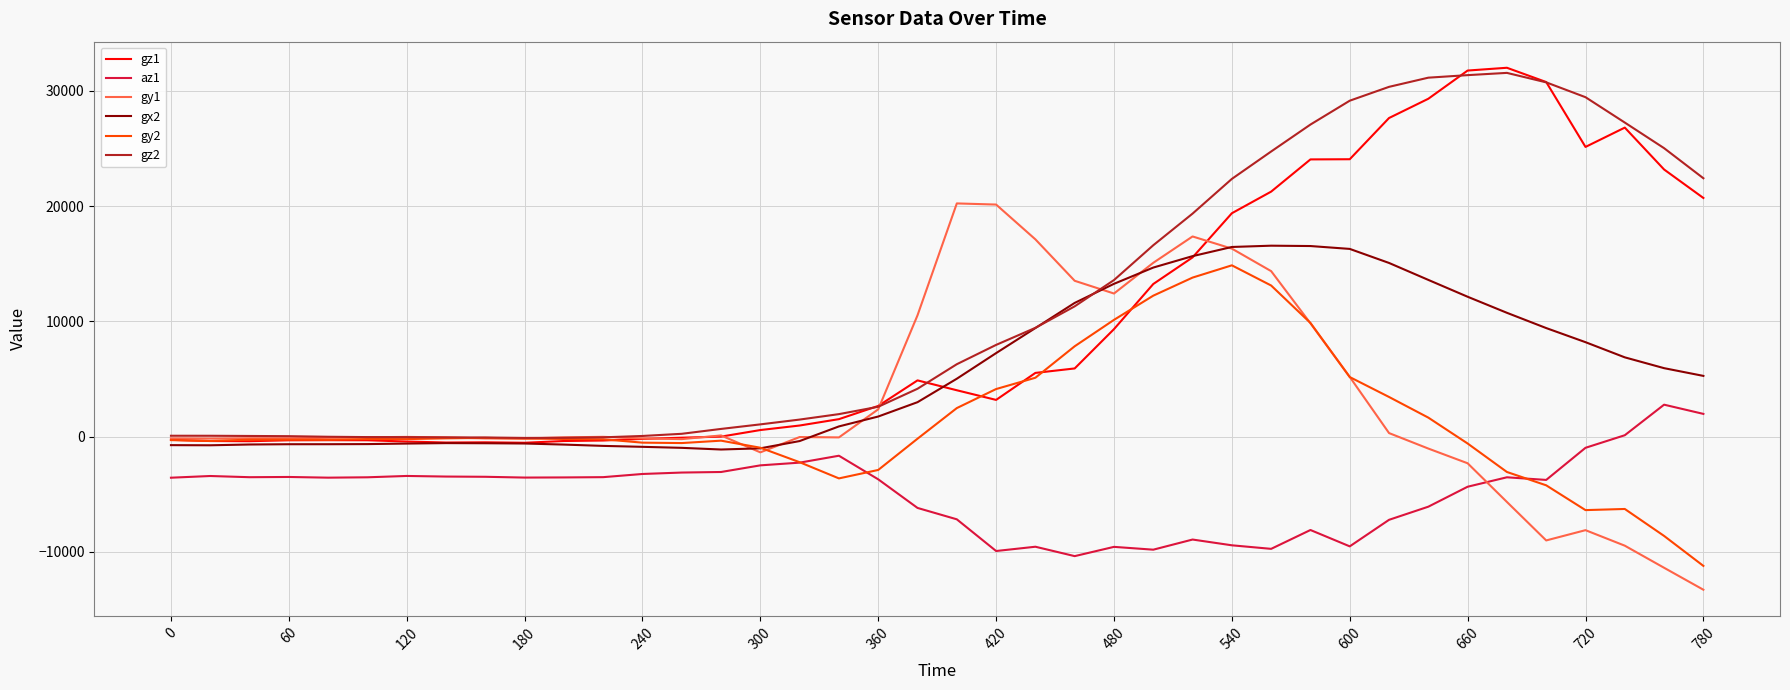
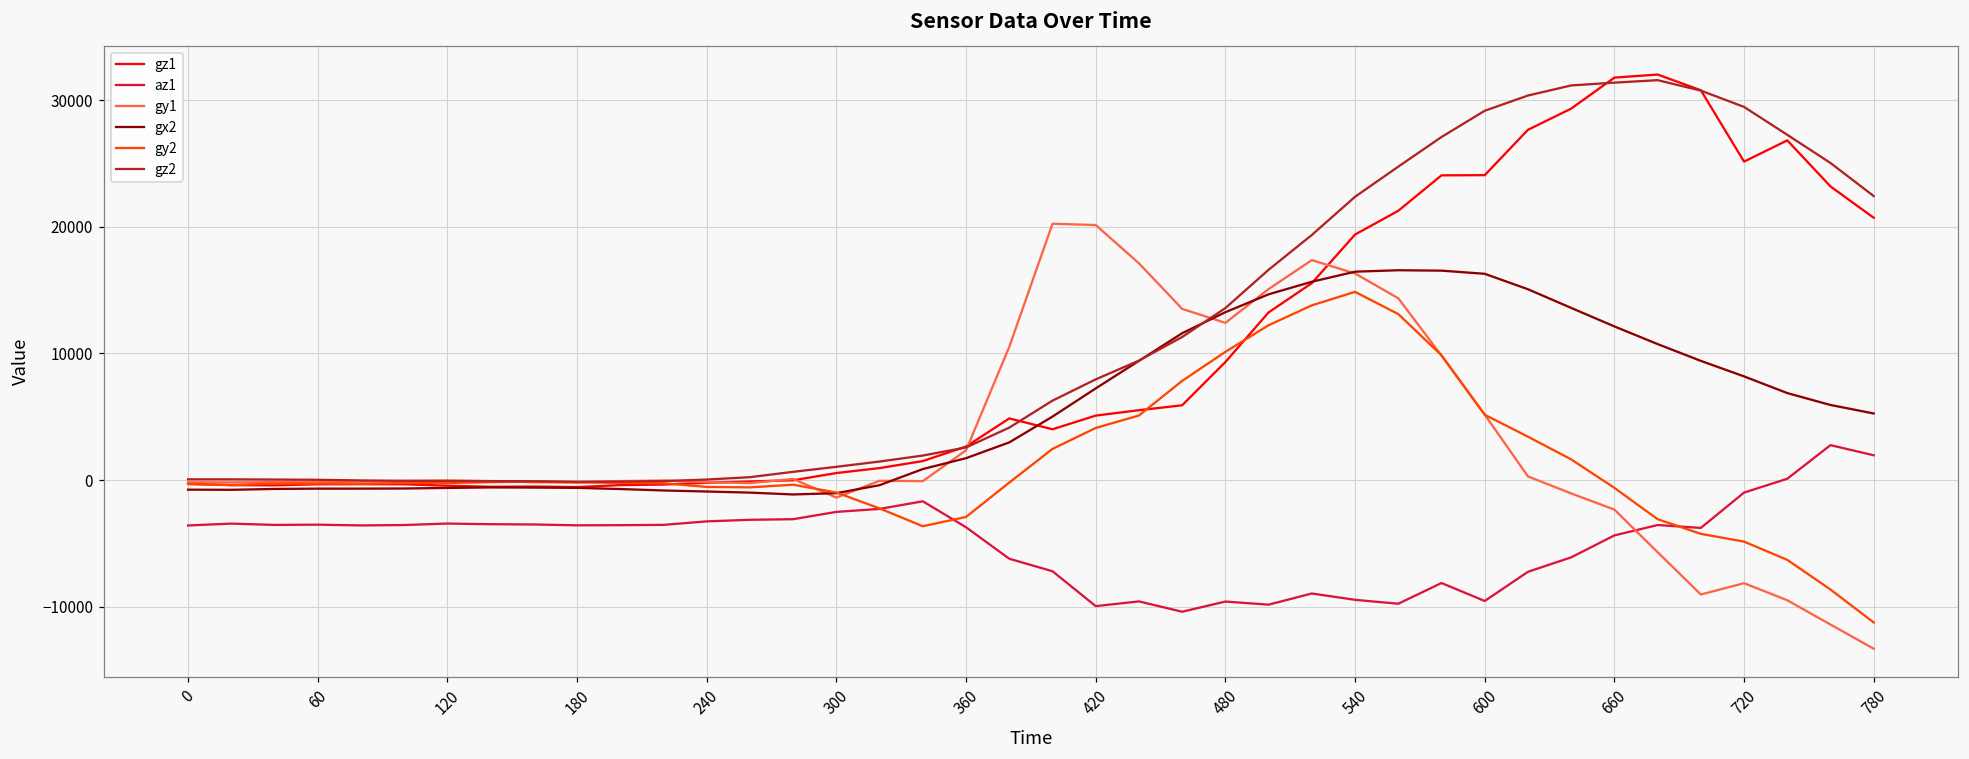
gz1, 420: 3200 -> 5100
gy2, 720: -6400 -> -4900
